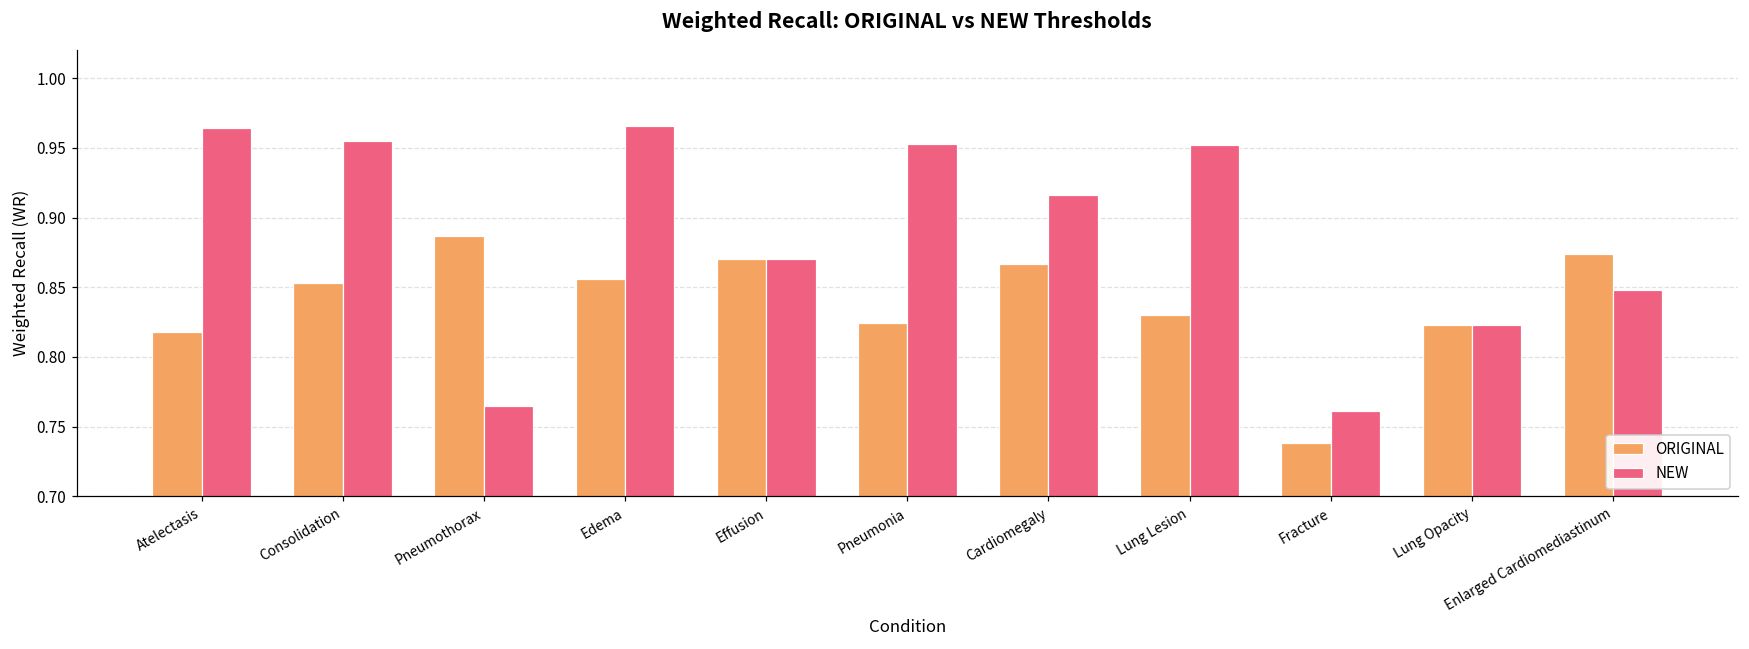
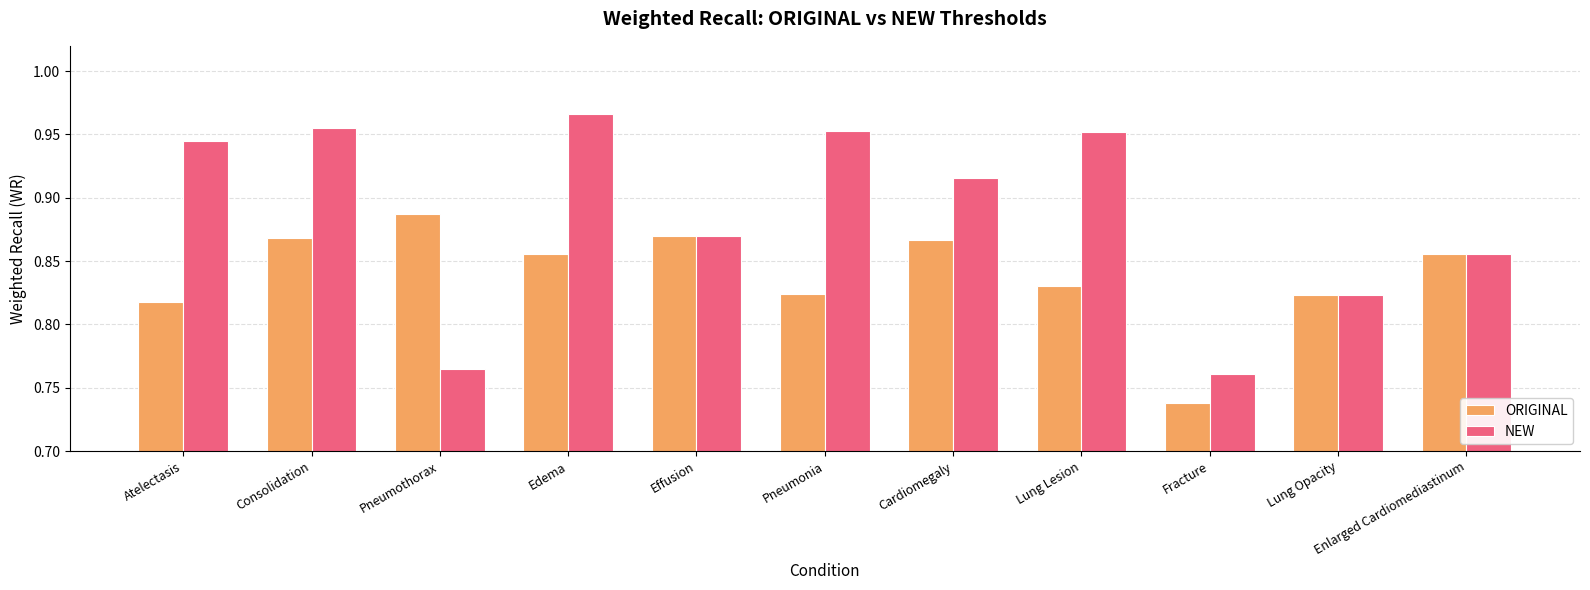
NEW, Atelectasis: 0.964 -> 0.945
ORIGINAL, Consolidation: 0.853 -> 0.868
ORIGINAL, Enlarged Cardiomediastinum: 0.874 -> 0.856
NEW, Enlarged Cardiomediastinum: 0.848 -> 0.856
